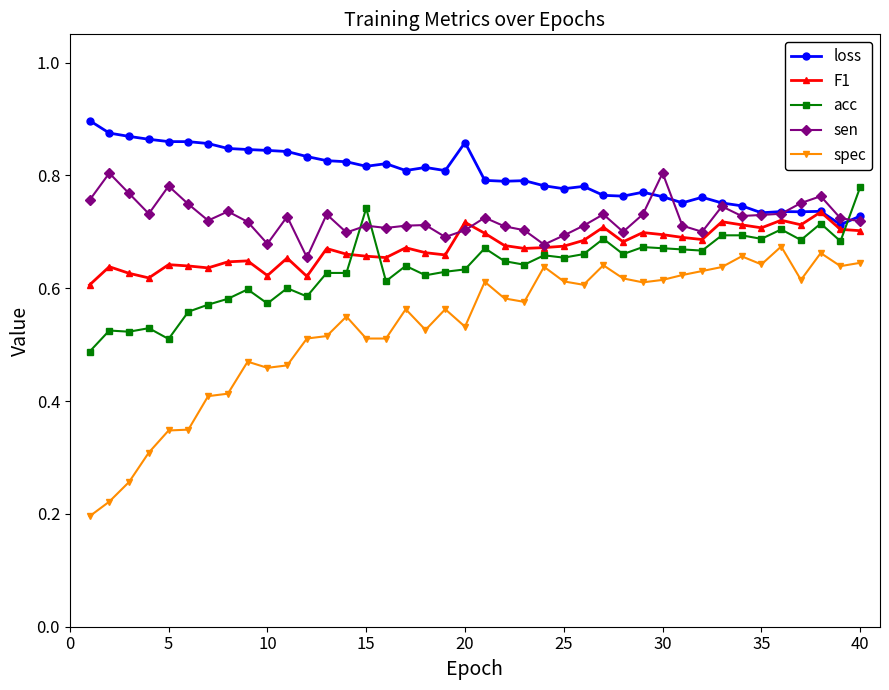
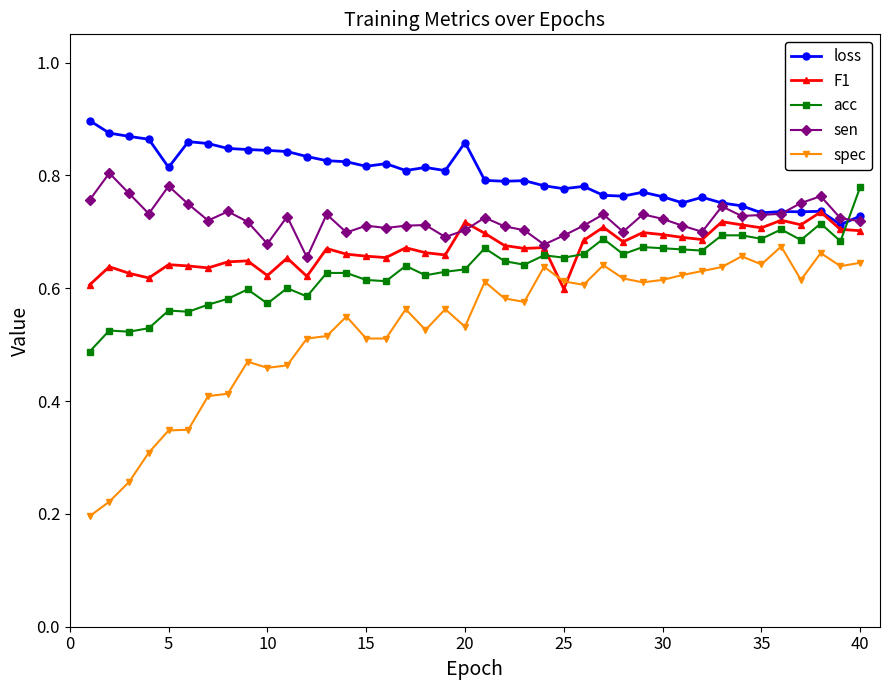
loss, 5: 0.86 -> 0.81
acc, 5: 0.51 -> 0.56
acc, 15: 0.74 -> 0.61
F1, 25: 0.67 -> 0.60
sen, 30: 0.80 -> 0.72
